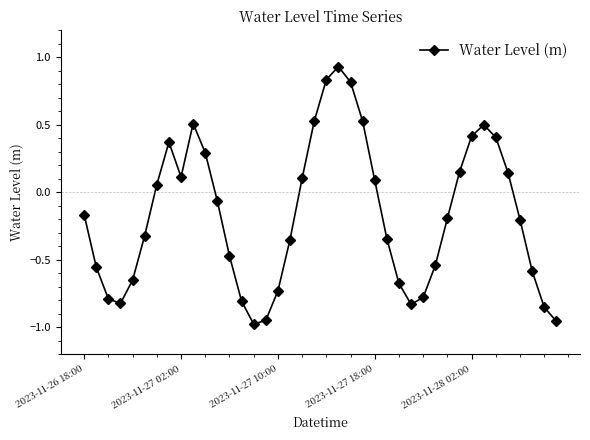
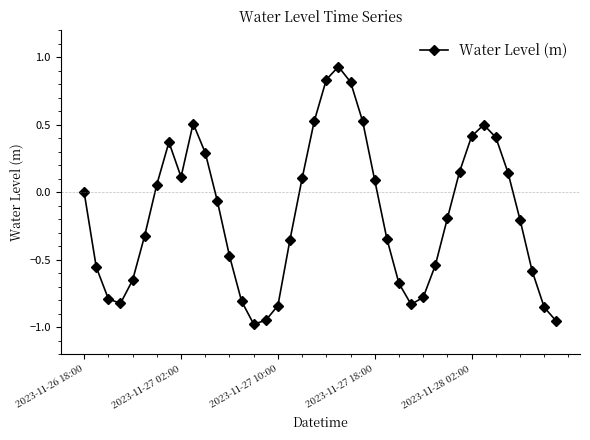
2023-11-26 18:00: -0.17 -> 0.00
2023-11-27 10:00: -0.73 -> -0.84
